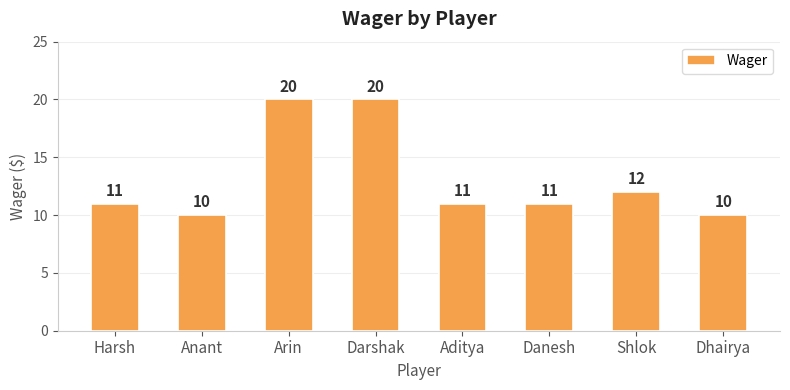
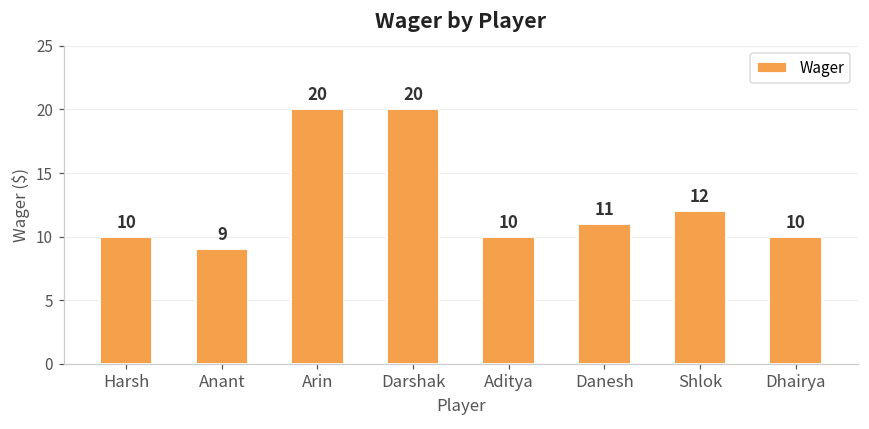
Harsh: 11 -> 10
Anant: 10 -> 9
Aditya: 11 -> 10
